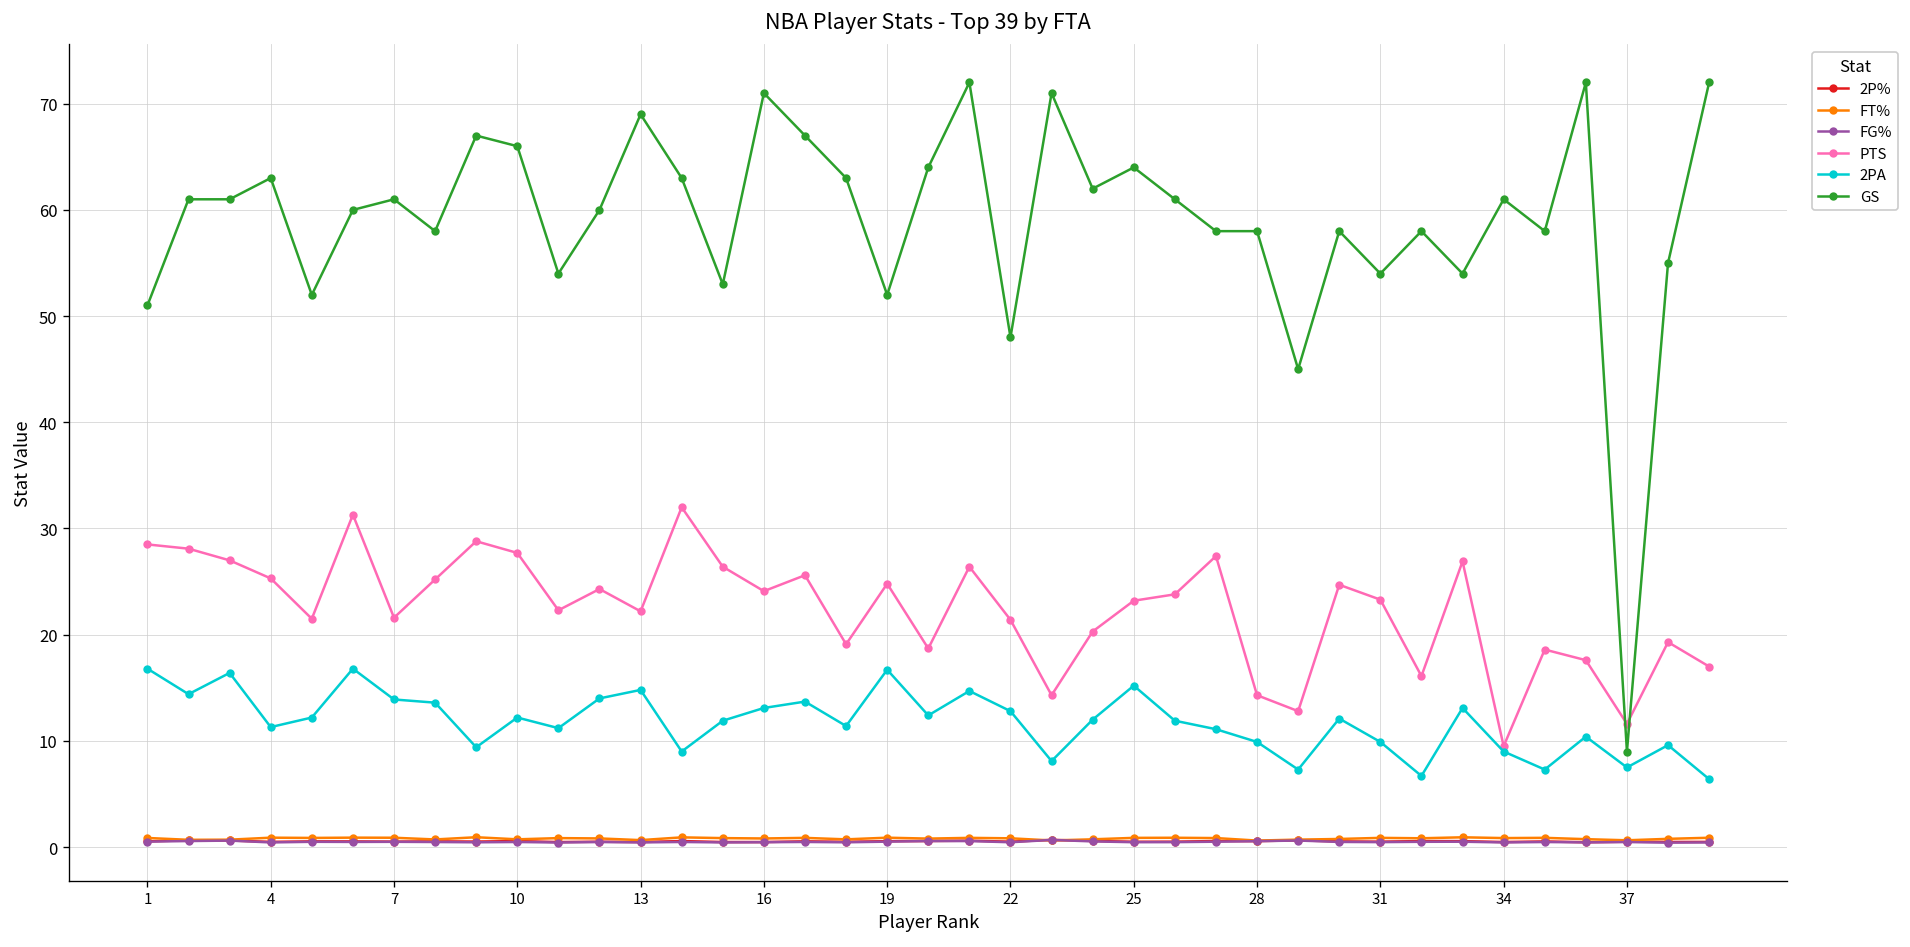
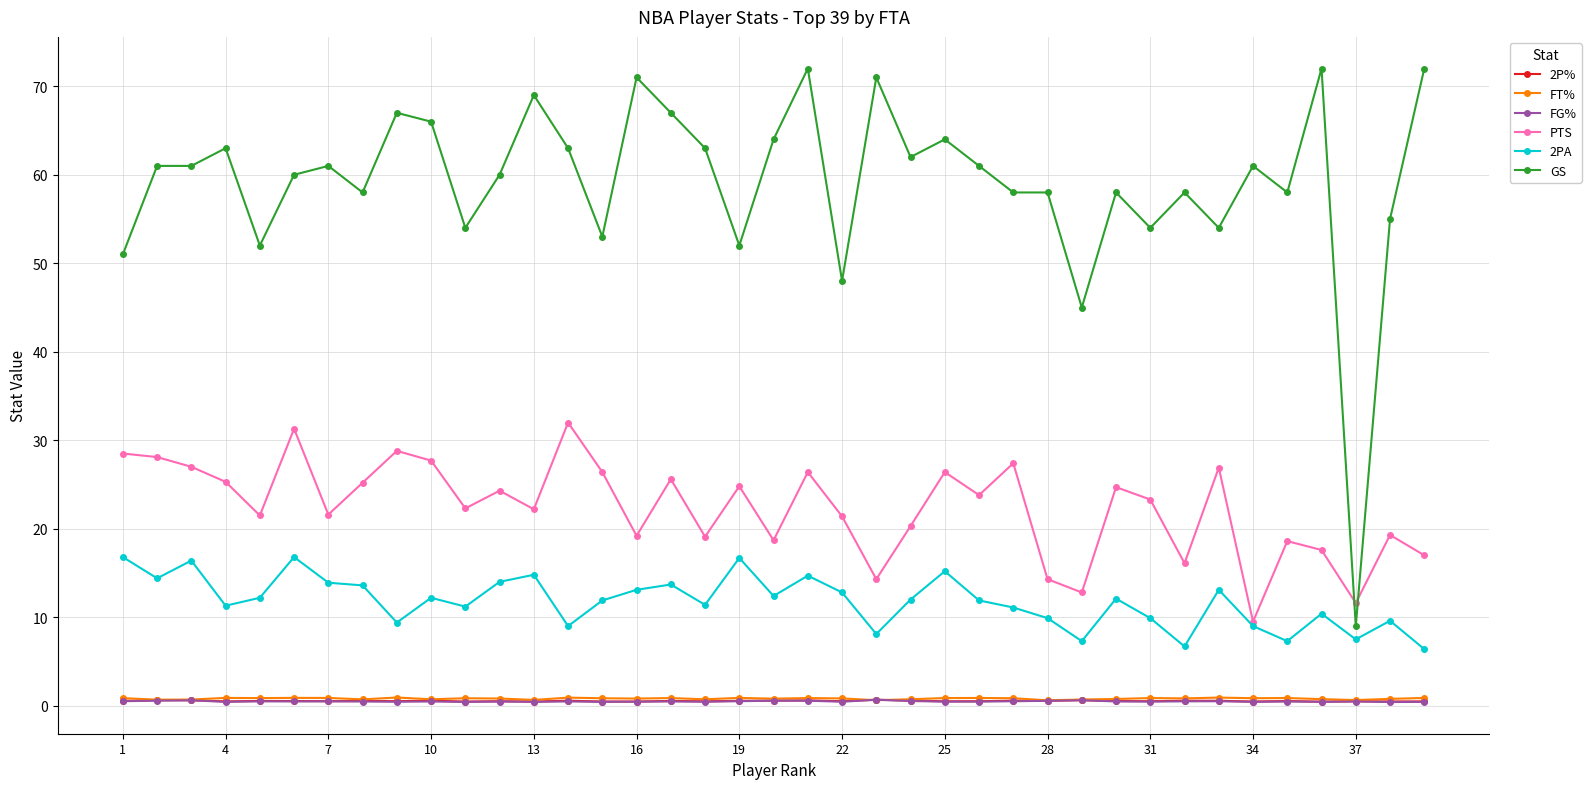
PTS, 16: 24 -> 19
PTS, 25: 23 -> 26
